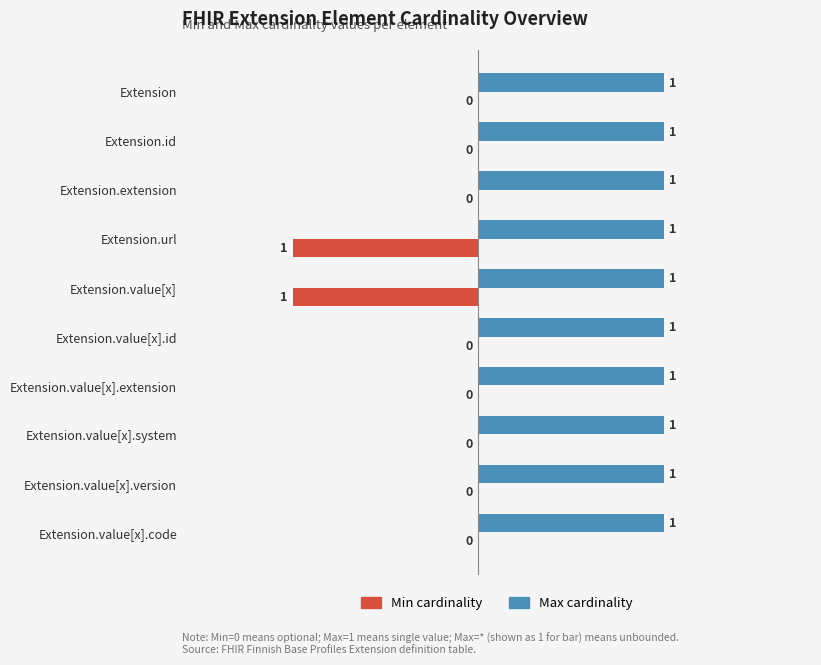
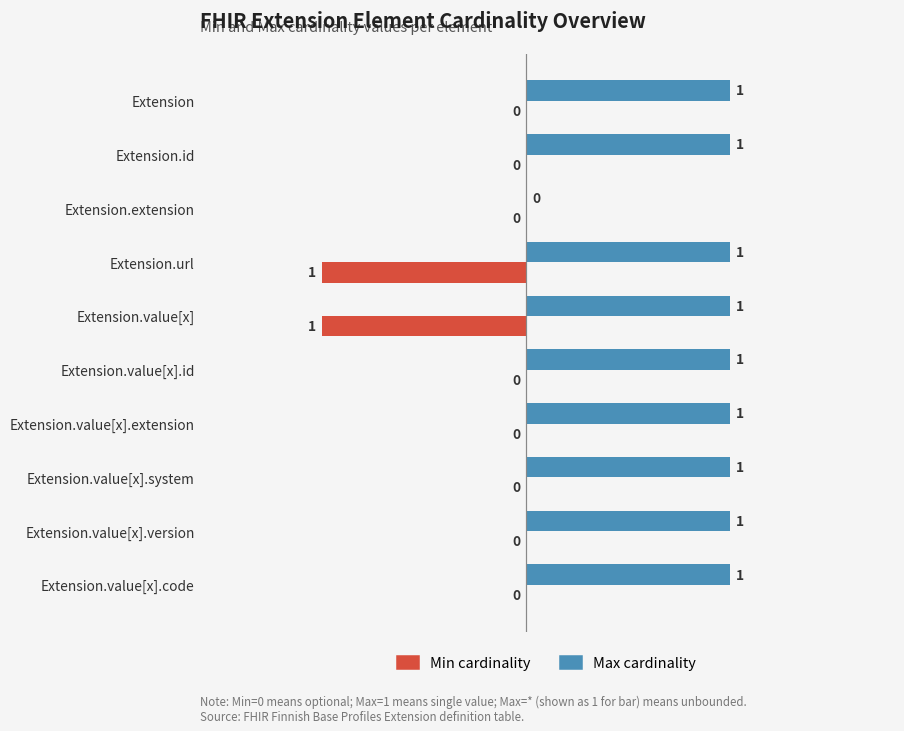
Max cardinality, Extension.extension: 1 -> 0
